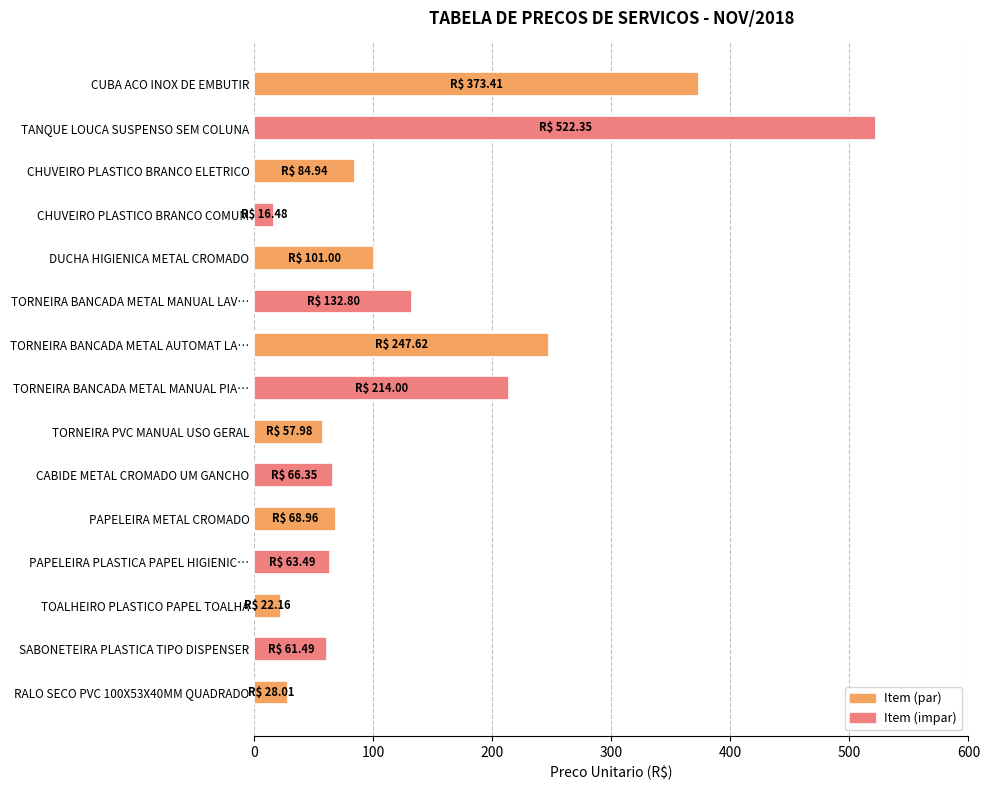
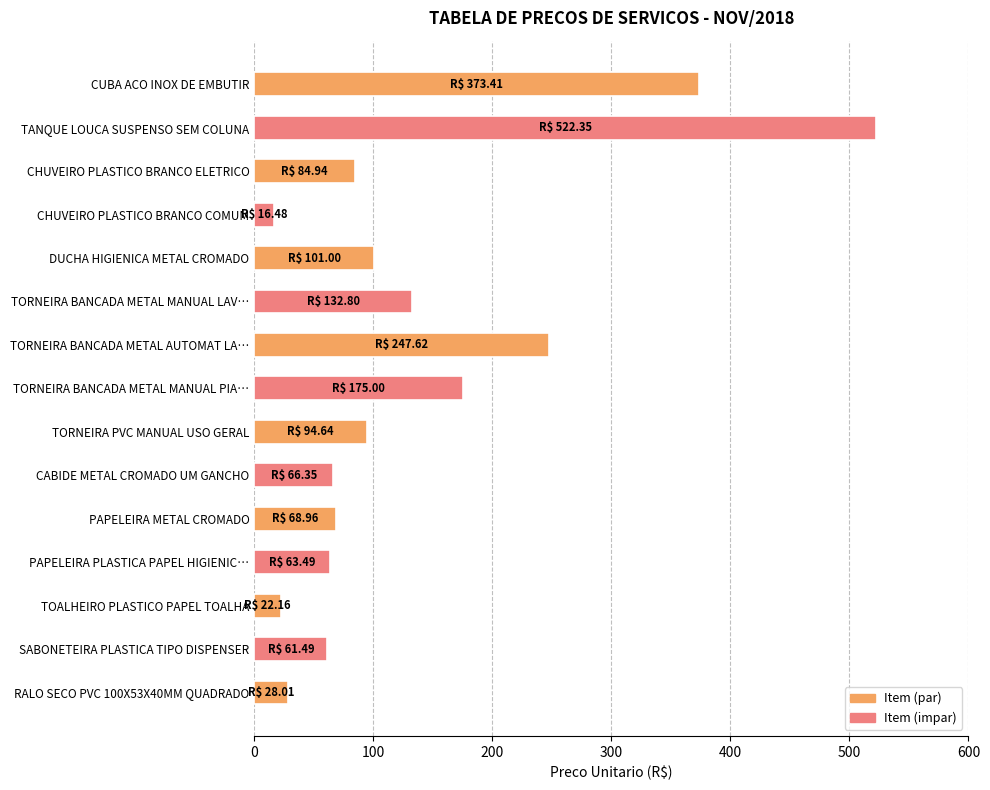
TORNEIRA BANCADA METAL MANUAL PIA…: 214.00 -> 175.00
TORNEIRA PVC MANUAL USO GERAL: 57.98 -> 94.64
